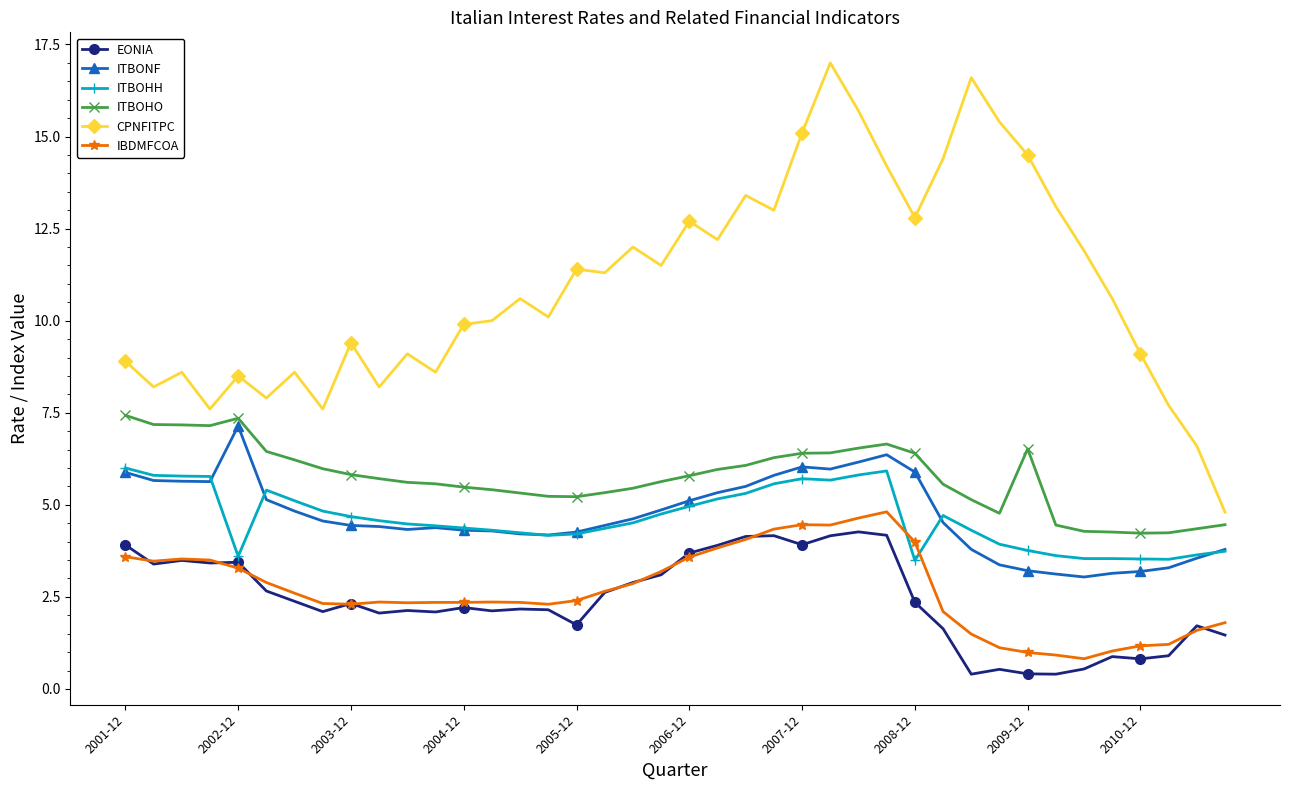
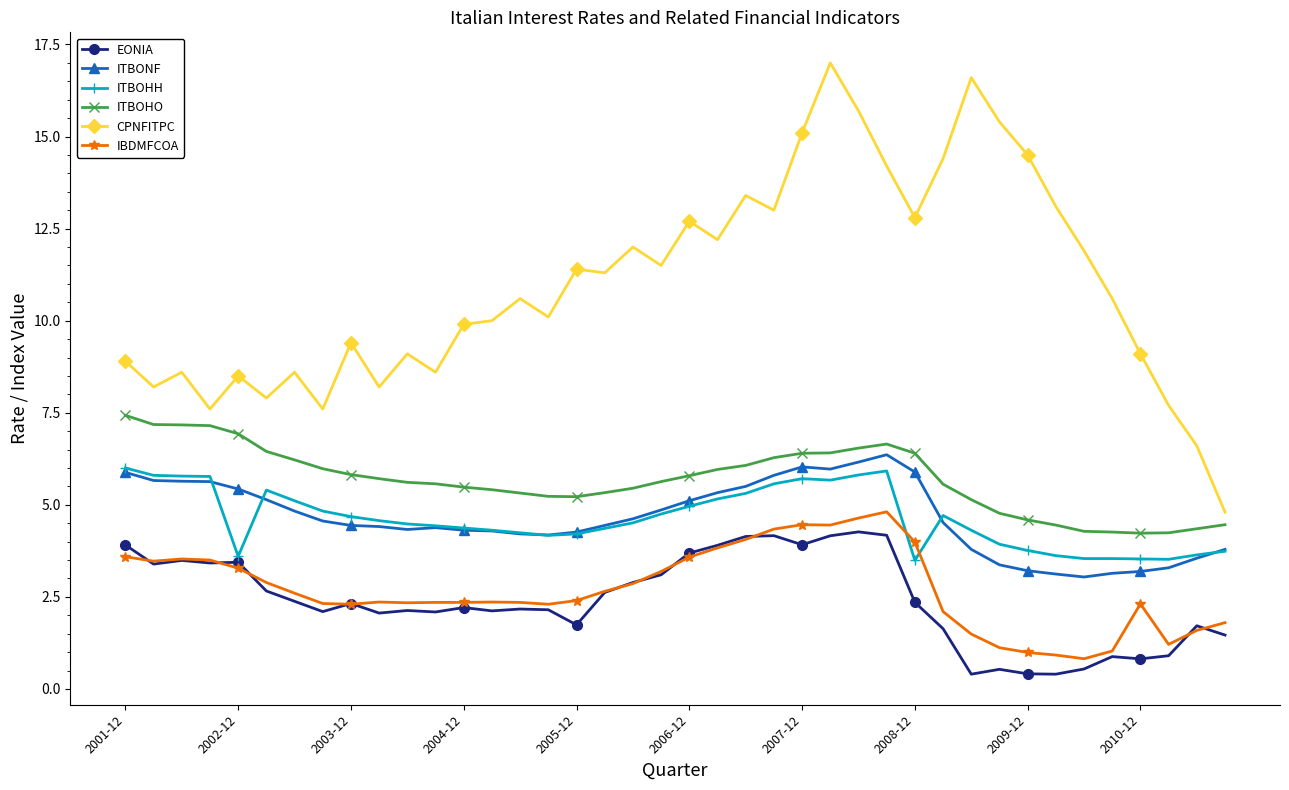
ITBONF, 2002-12: 7.1 -> 5.4
ITBOHO, 2002-12: 7.4 -> 6.9
ITBOHO, 2009-12: 6.5 -> 4.6
IBDMFCOA, 2010-12: 1.2 -> 2.3
